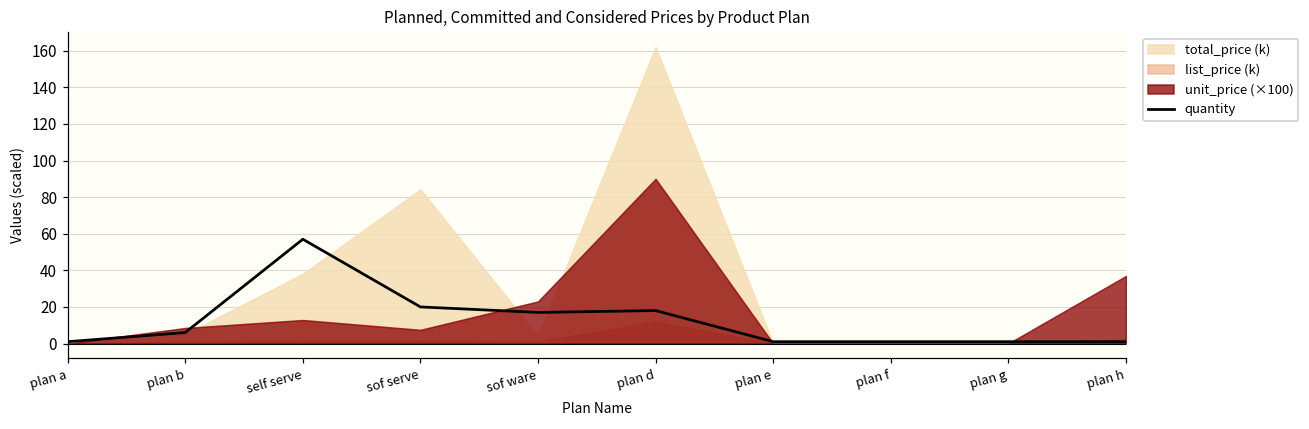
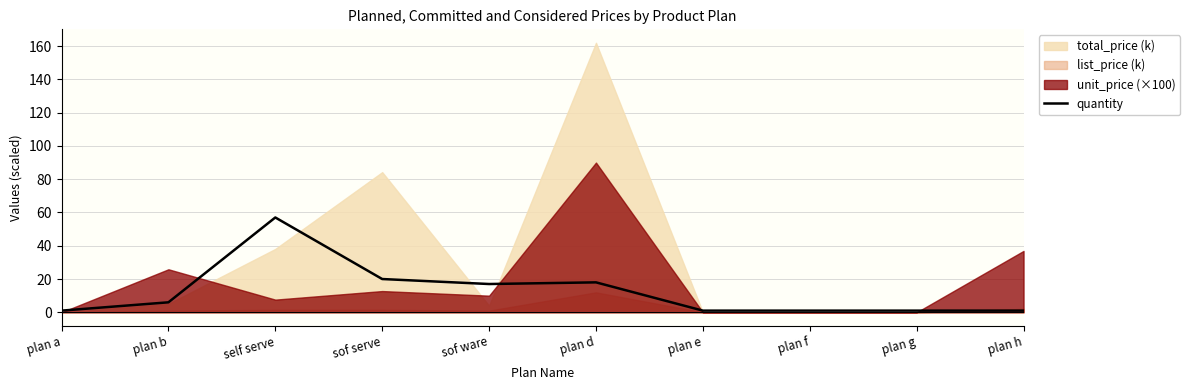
unit_price (×100), plan b: 9 -> 26
unit_price (×100), self serve: 13 -> 8
unit_price (×100), sof serve: 7 -> 13
unit_price (×100), sof ware: 23 -> 10
